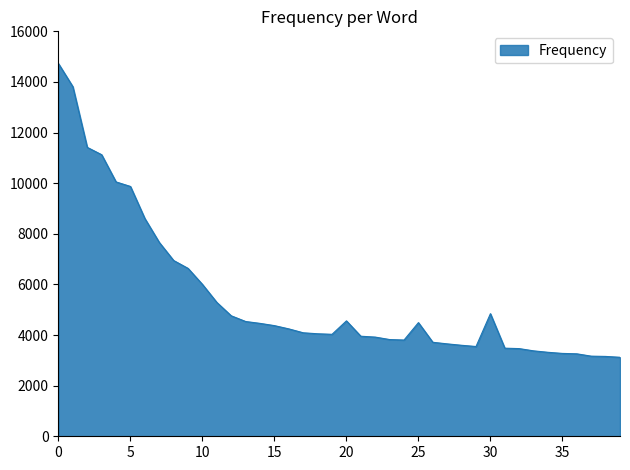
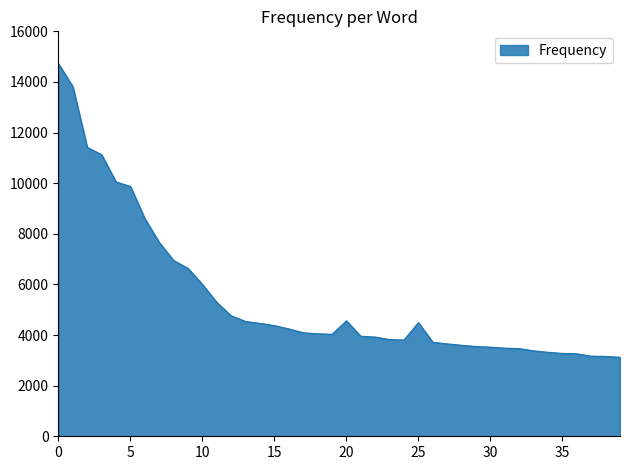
30: 4800 -> 3500
